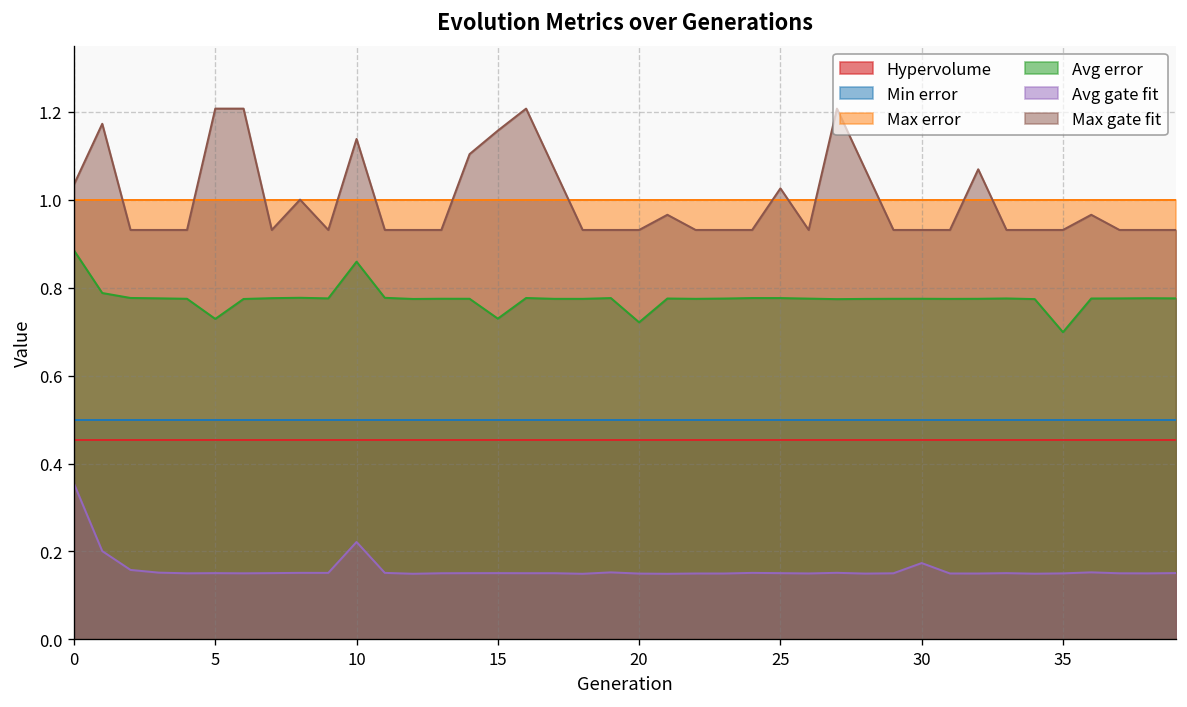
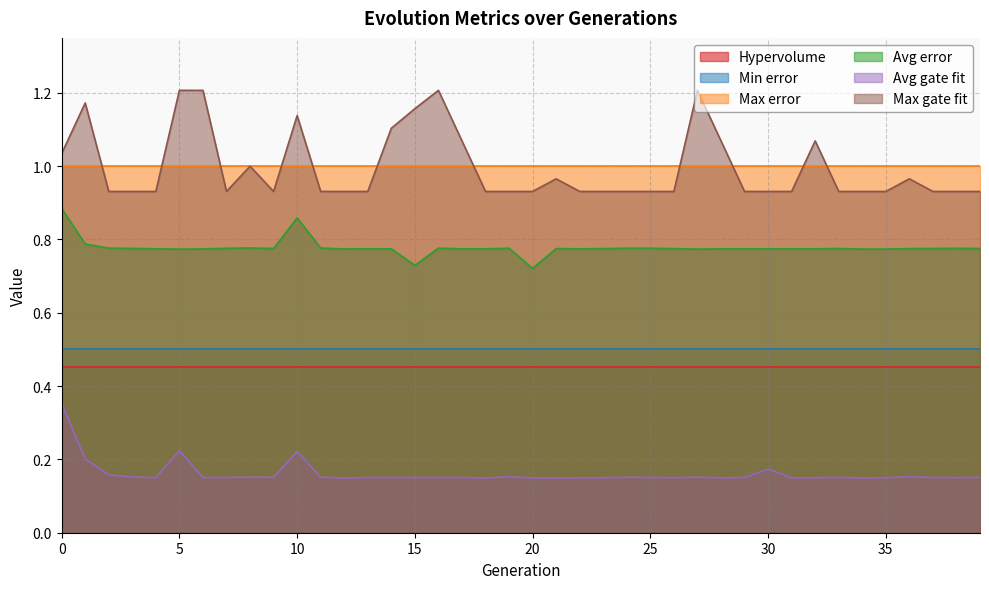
Avg error, 5: 0.73 -> 0.77
Avg gate fit, 5: 0.15 -> 0.22
Max gate fit, 25: 1.03 -> 0.93
Avg error, 35: 0.70 -> 0.77
